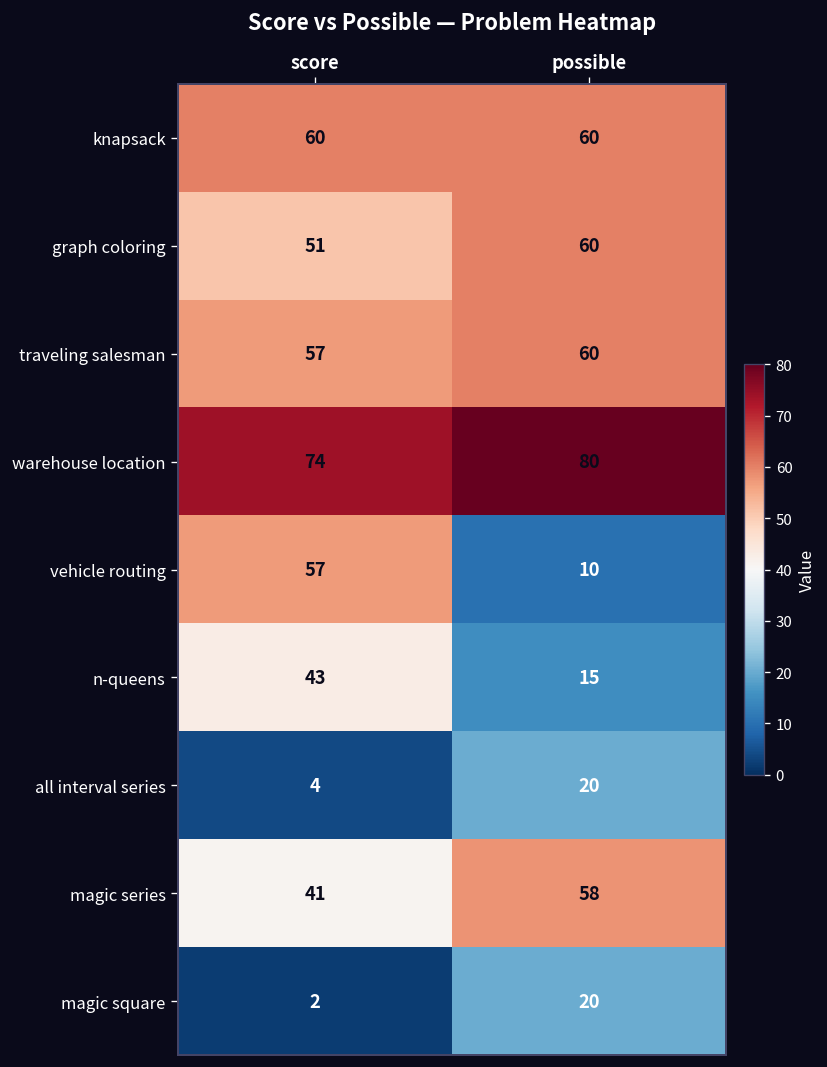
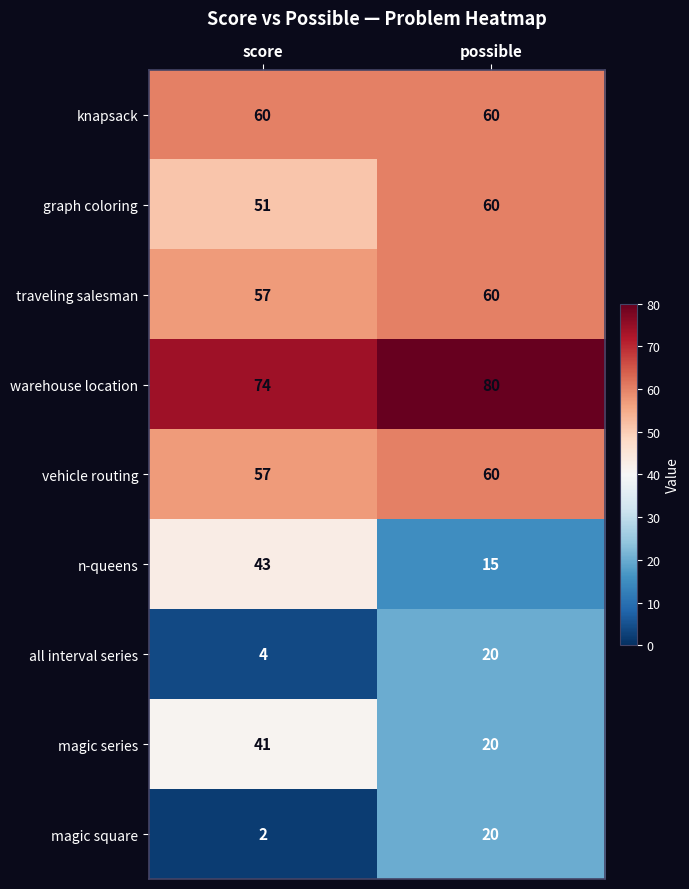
vehicle routing, possible: 10 -> 60
magic series, possible: 58 -> 20
